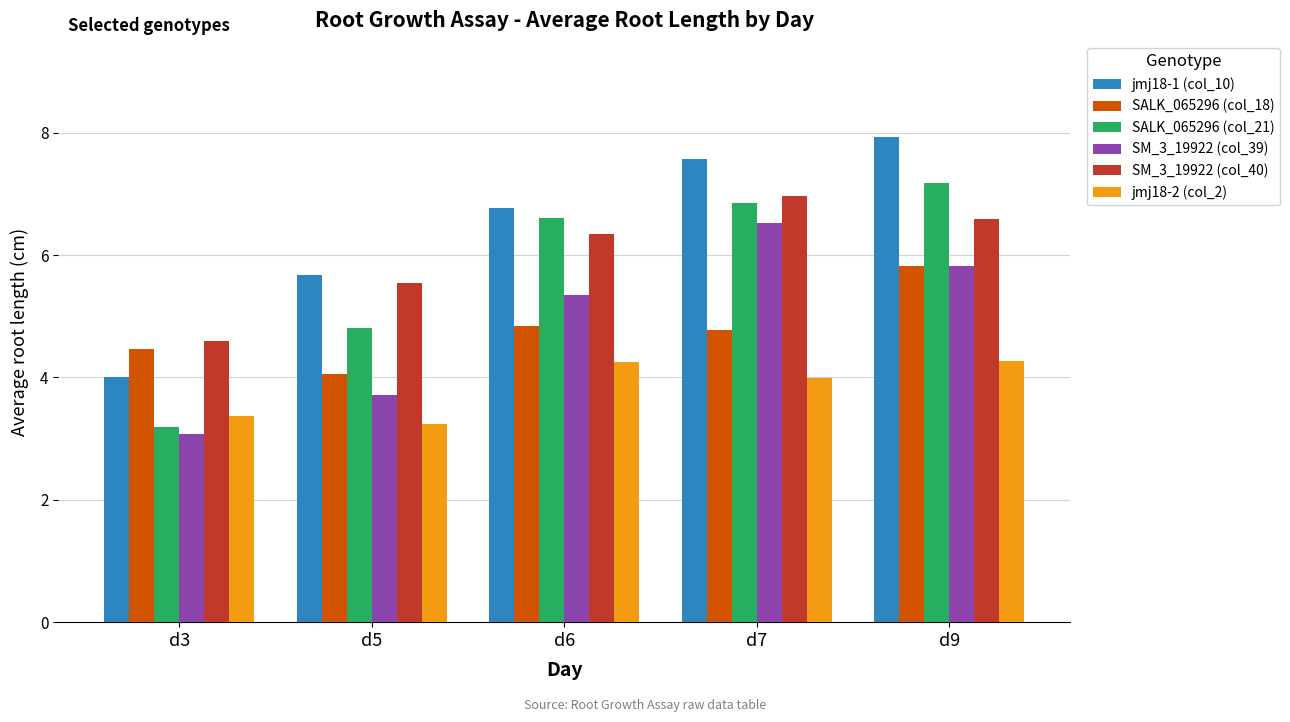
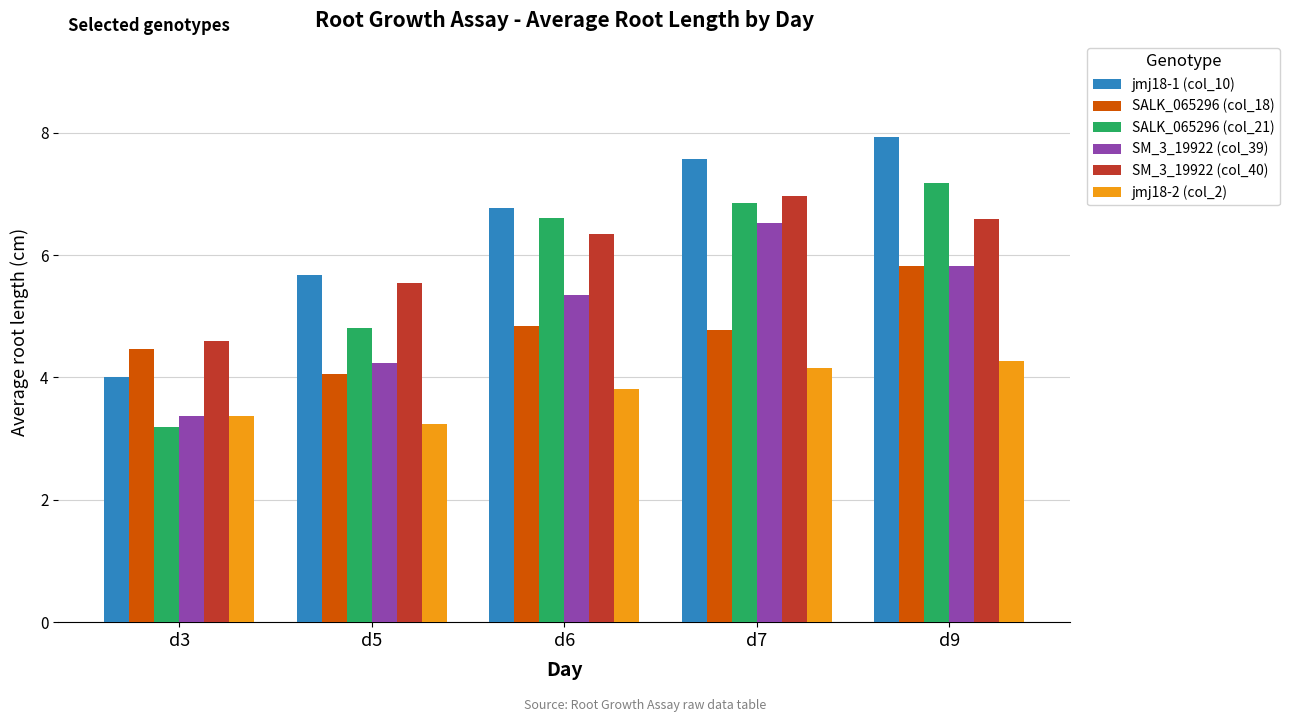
SM_3_19922 (col_39), d3: 3.1 -> 3.4
SM_3_19922 (col_39), d5: 3.7 -> 4.2
jmj18-2 (col_2), d6: 4.2 -> 3.8
jmj18-2 (col_2), d7: 4.0 -> 4.1
